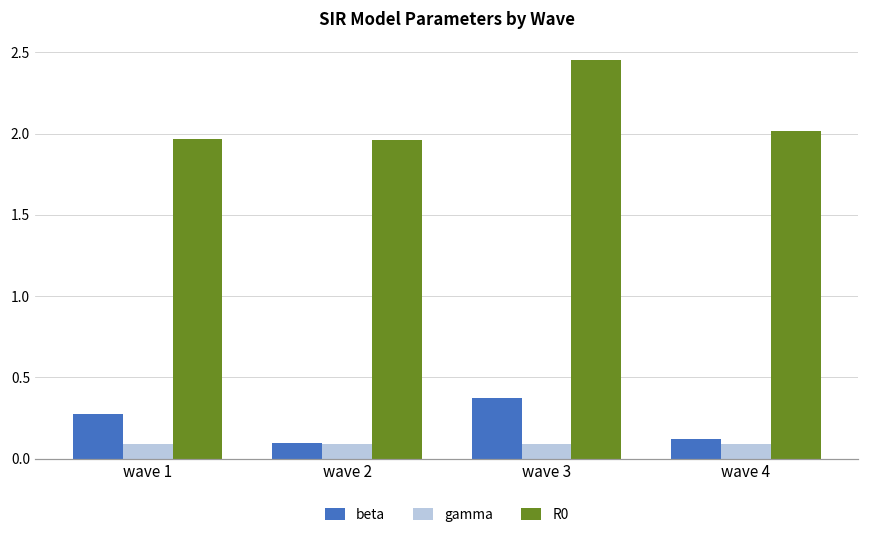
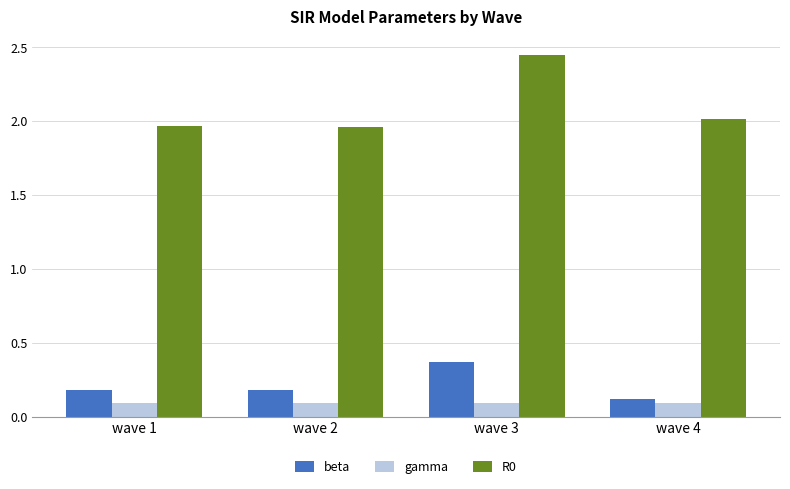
beta, wave 1: 0.28 -> 0.18
beta, wave 2: 0.10 -> 0.18
